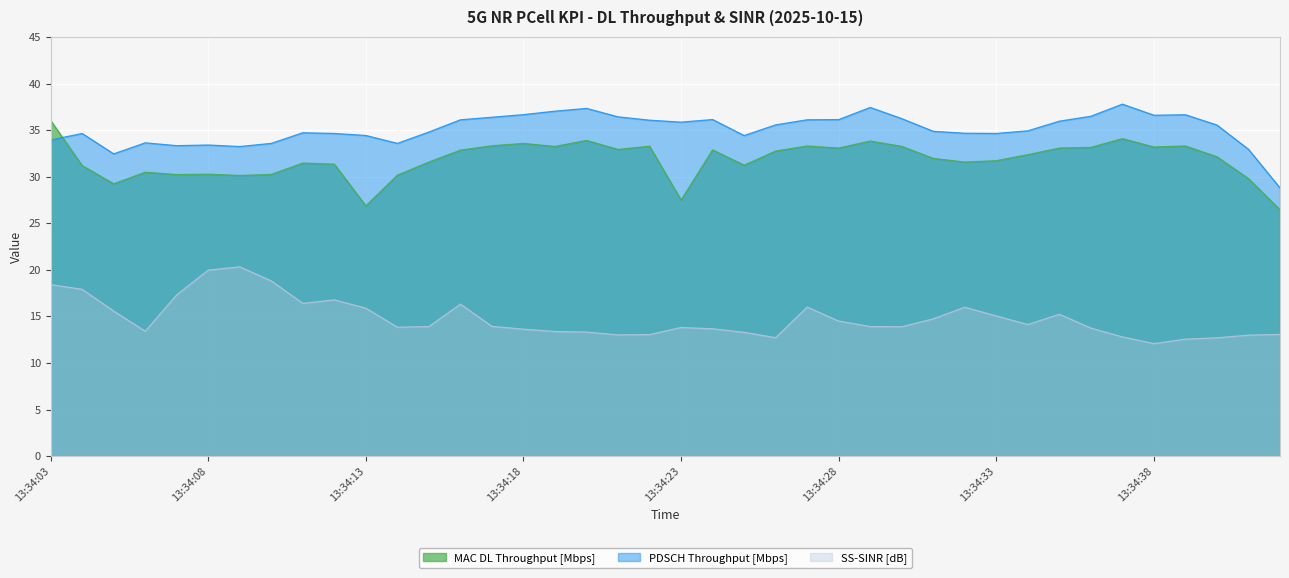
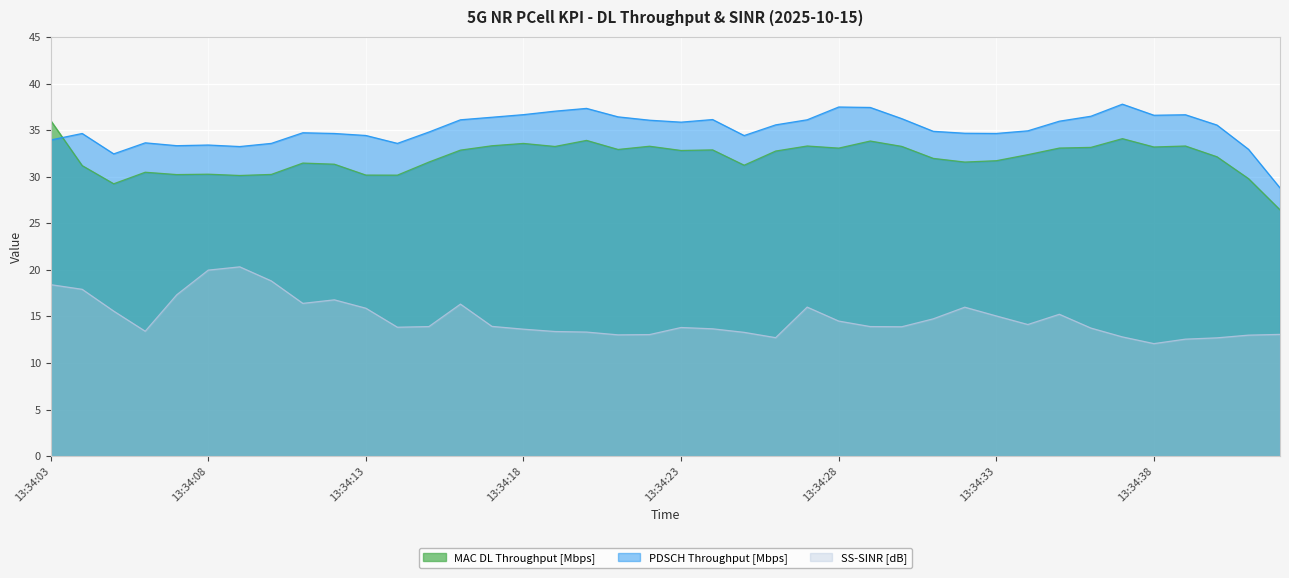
MAC DL Throughput [Mbps], 13:34:13: 27 -> 30
MAC DL Throughput [Mbps], 13:34:23: 27 -> 33
PDSCH Throughput [Mbps], 13:34:28: 36 -> 37
